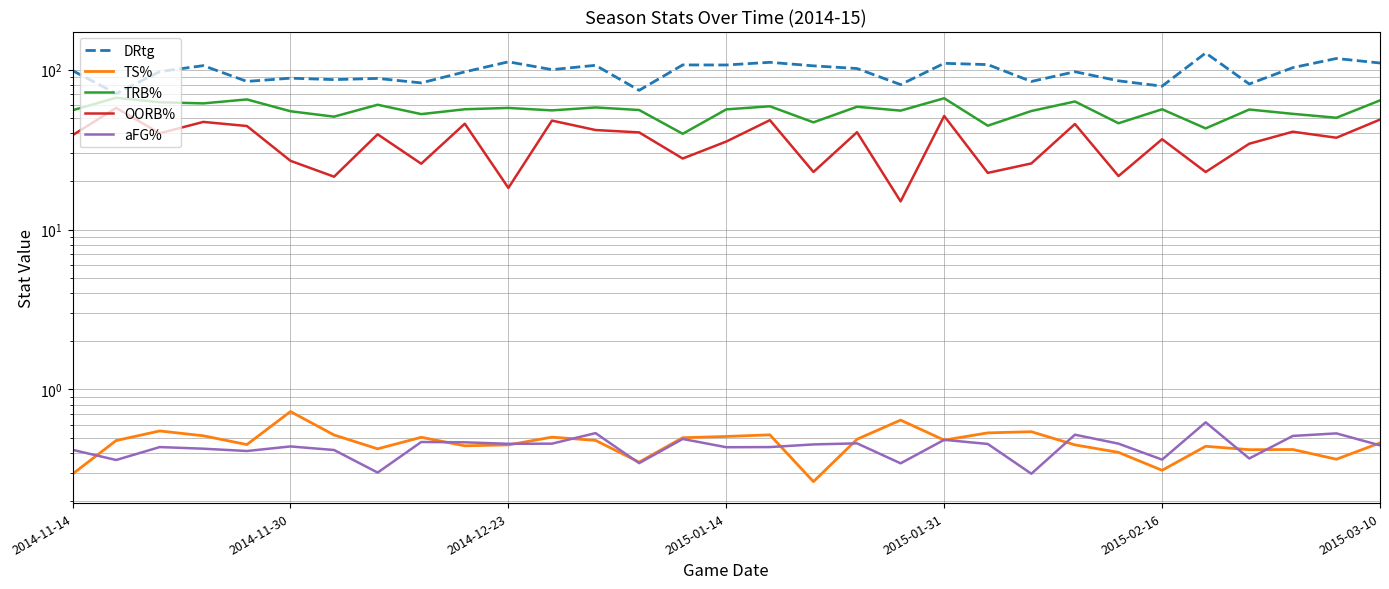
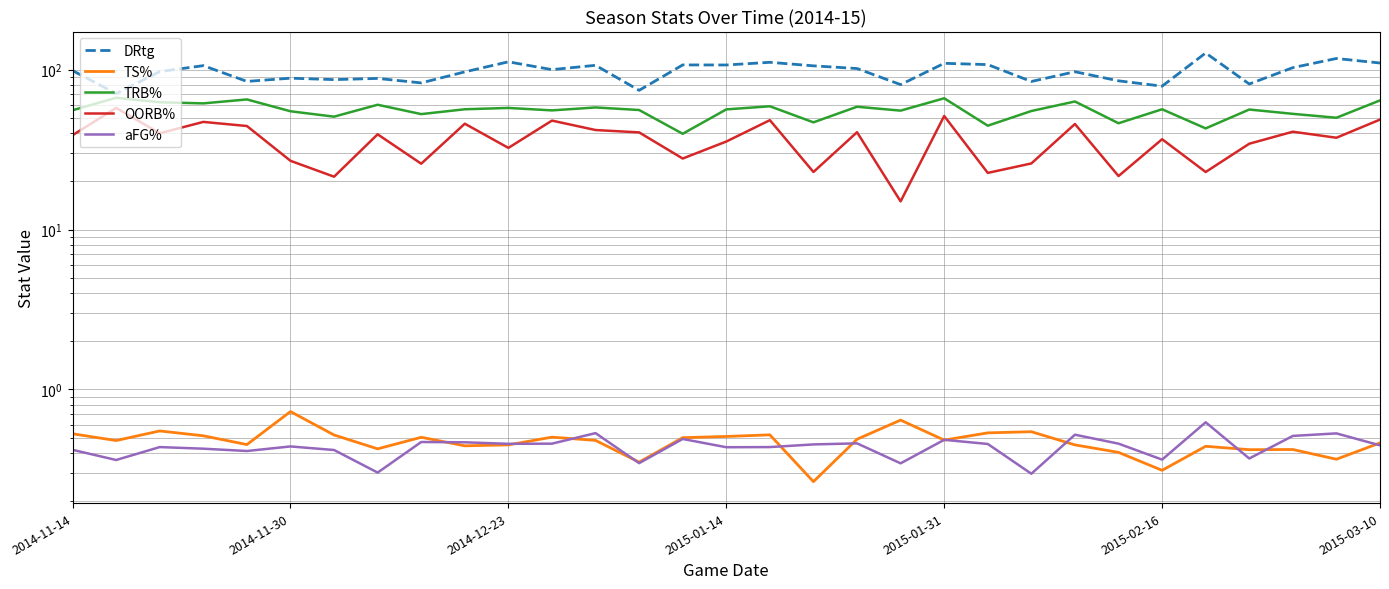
TS%, 2014-11-14: 0.30 -> 0.53
OORB%, 2014-12-23: 18 -> 32
